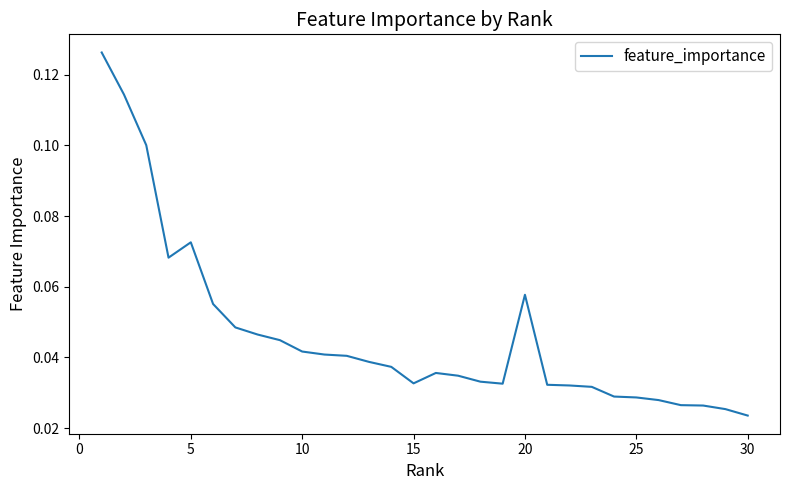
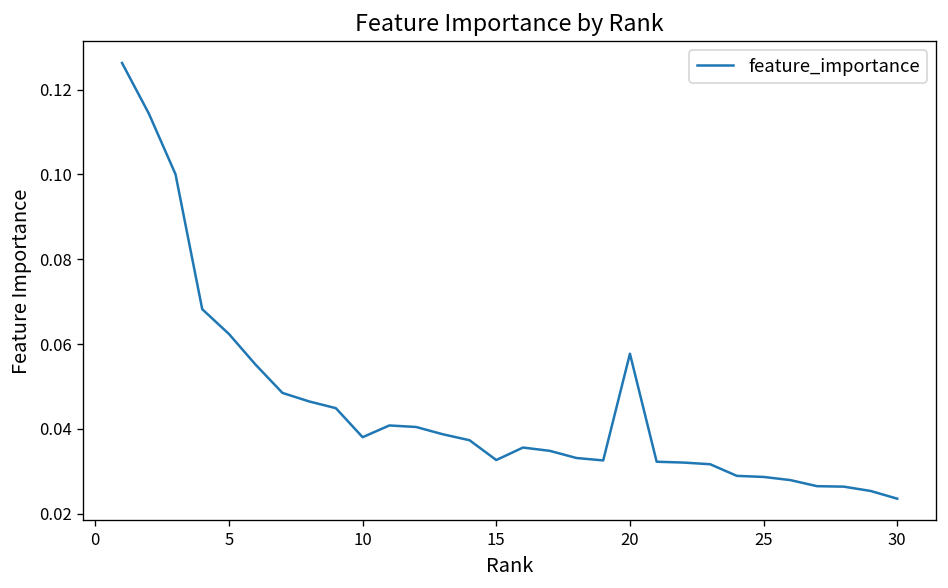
5: 0.073 -> 0.062
10: 0.042 -> 0.038
